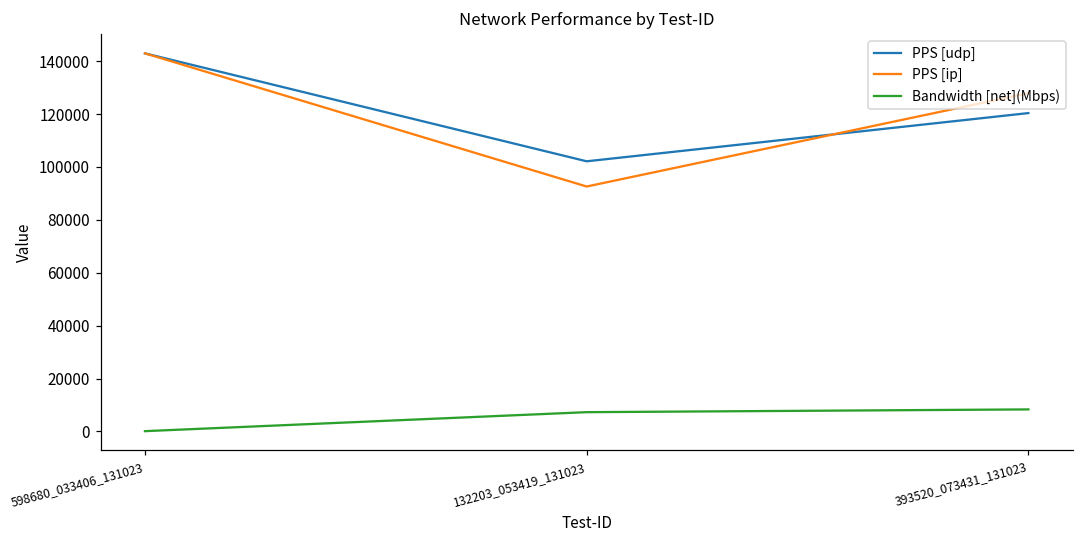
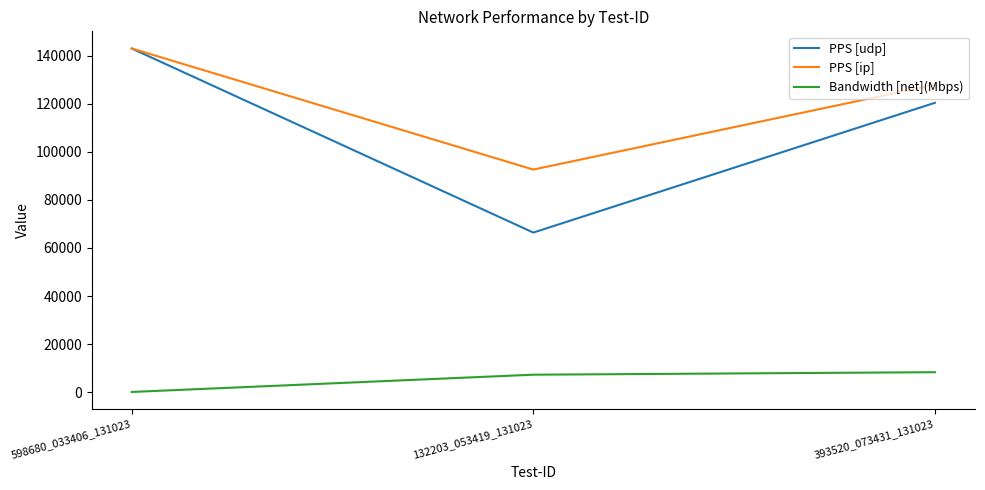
PPS [udp], 132203_053419_131023: 102000 -> 66000
